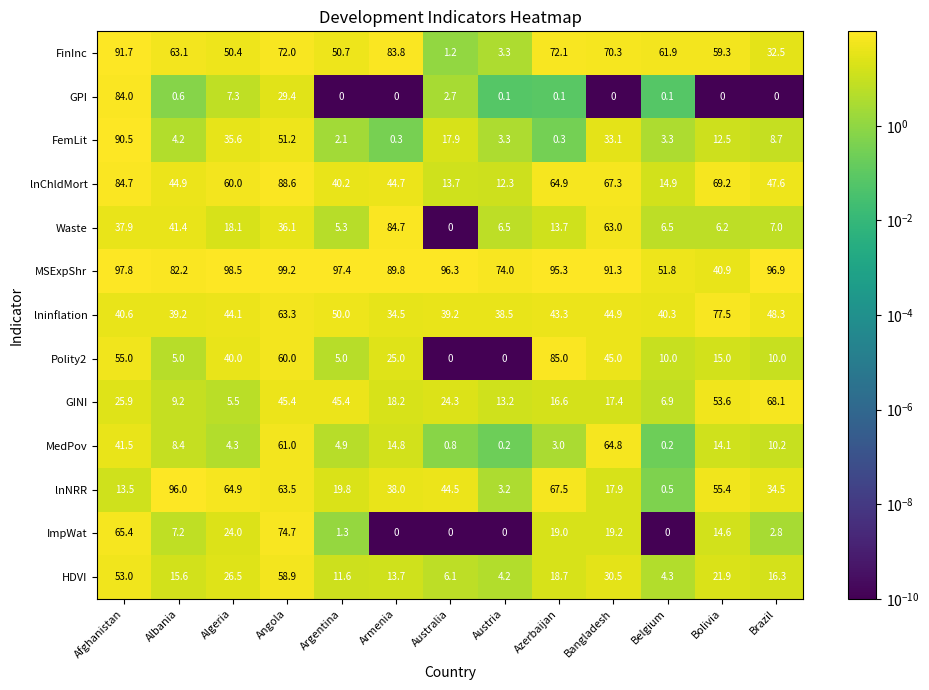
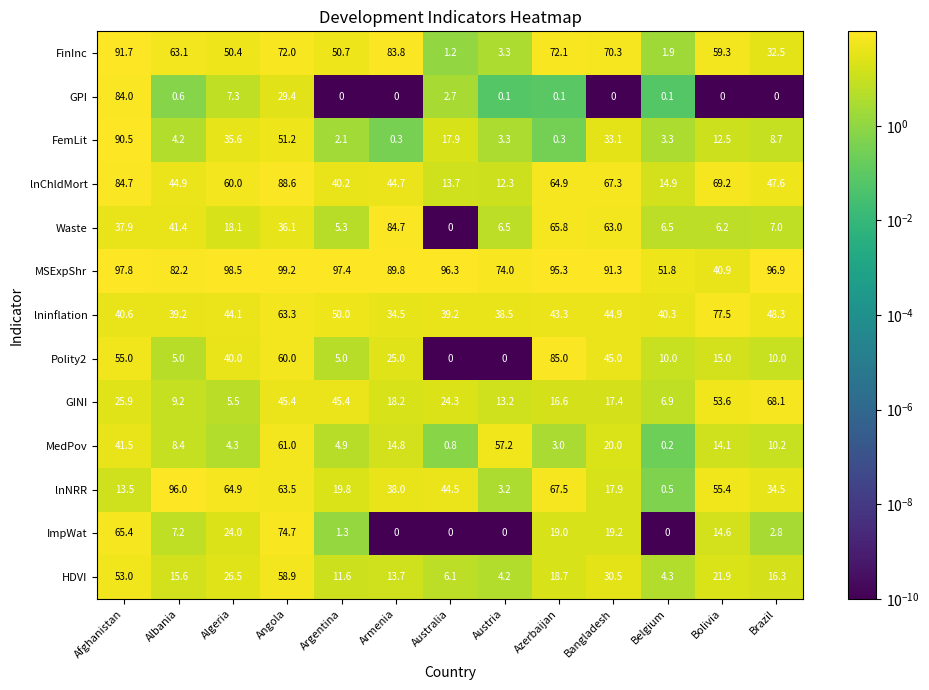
FinInc, Belgium: 61.9 -> 1.9
Waste, Azerbaijan: 13.7 -> 65.8
MedPov, Austria: 0.2 -> 57.2
MedPov, Bangladesh: 64.8 -> 20.0
